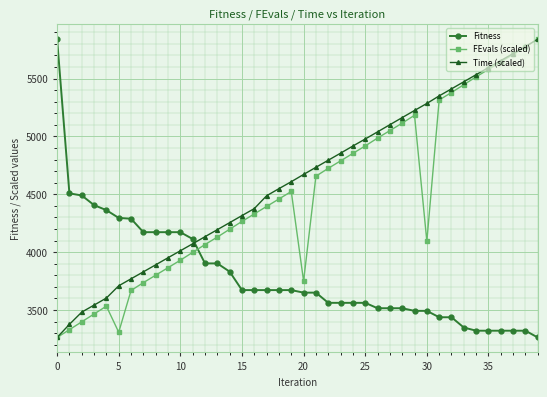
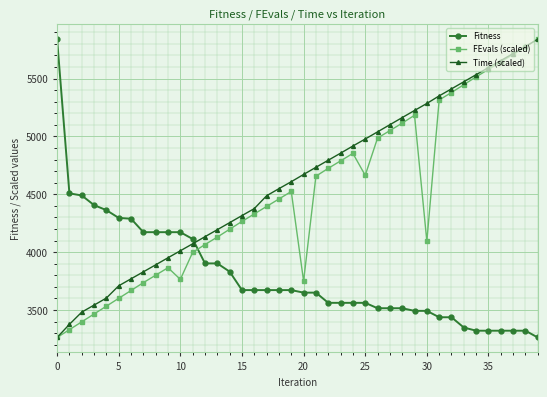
FEvals (scaled), 5: 3310 -> 3600
FEvals (scaled), 10: 3930 -> 3760
FEvals (scaled), 25: 4920 -> 4660
